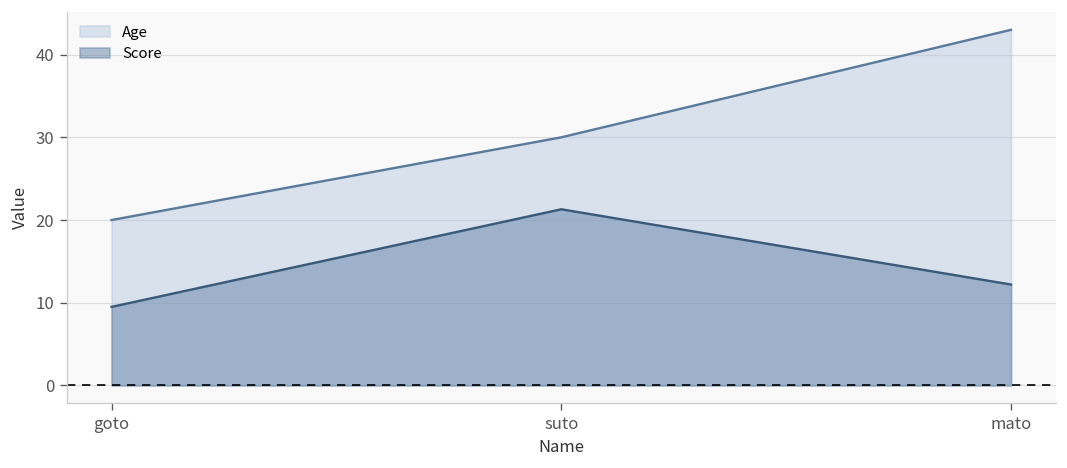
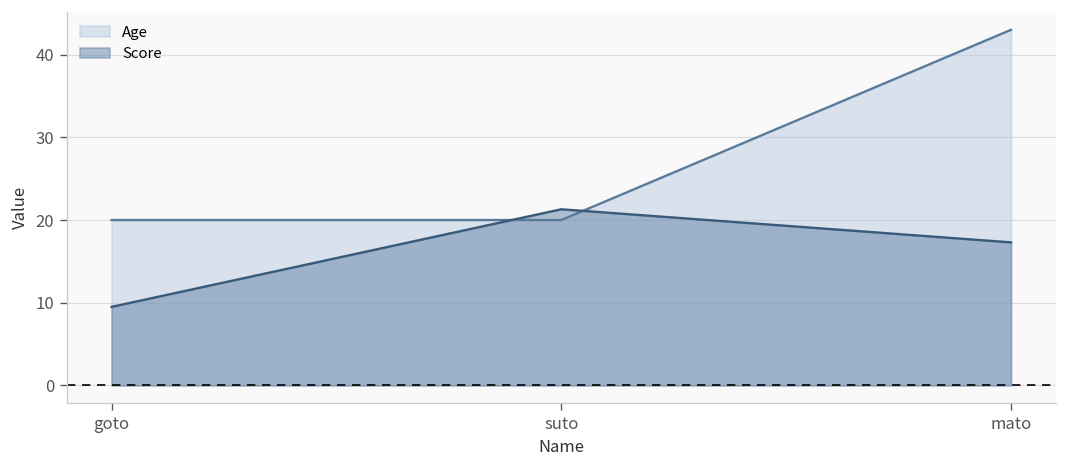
Age, suto: 30 -> 20
Score, mato: 12 -> 17
